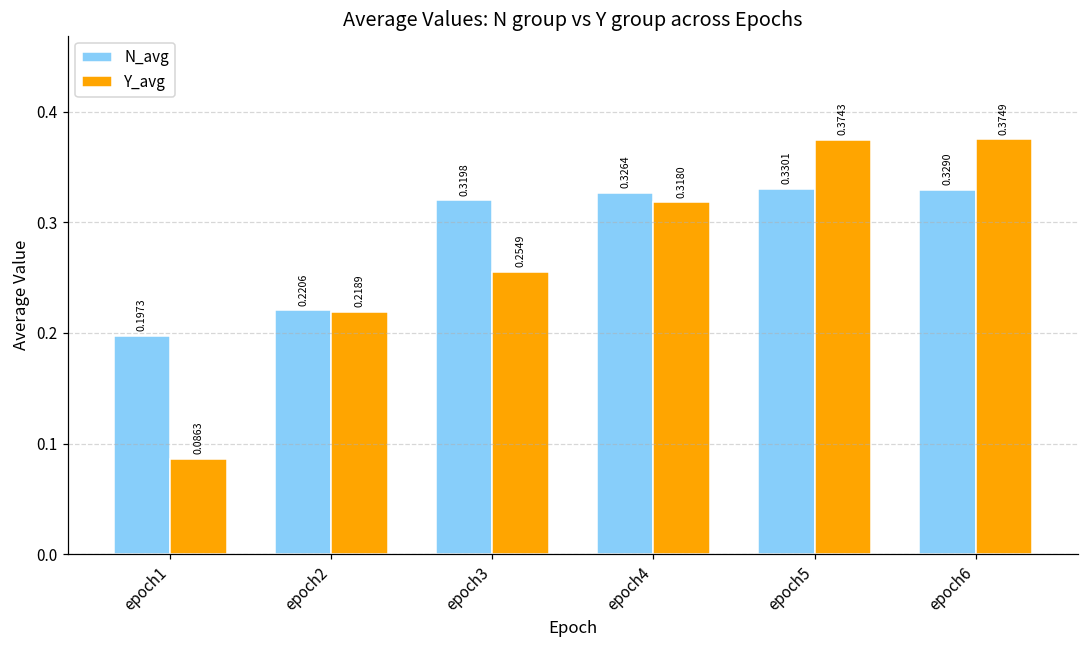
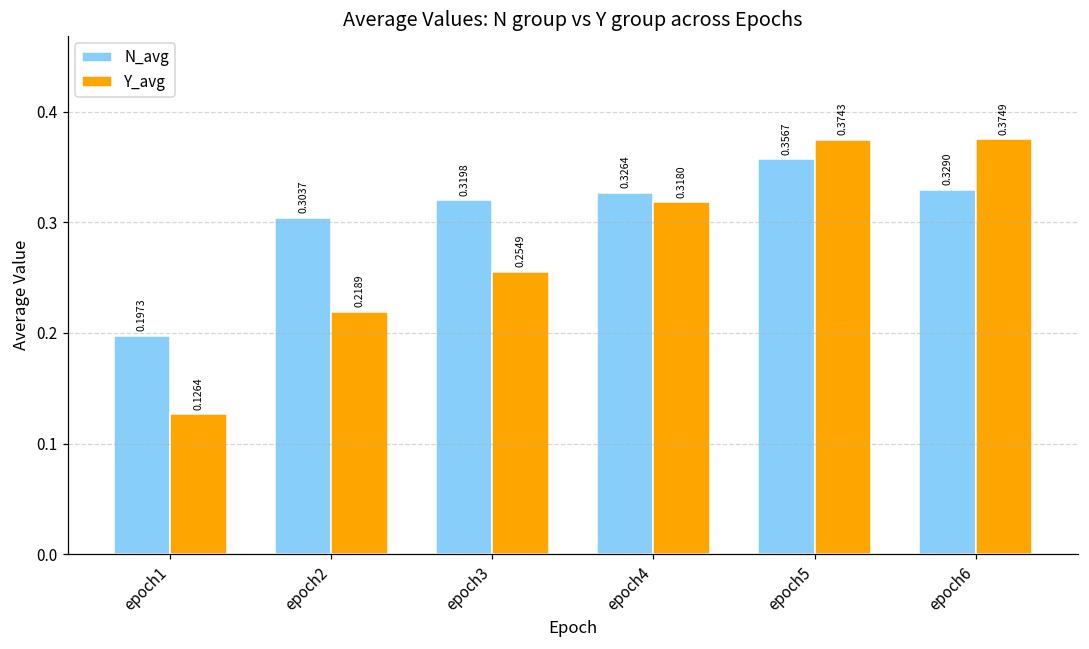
Y_avg, epoch1: 0.0863 -> 0.1264
N_avg, epoch2: 0.2206 -> 0.3037
N_avg, epoch5: 0.3301 -> 0.3567
